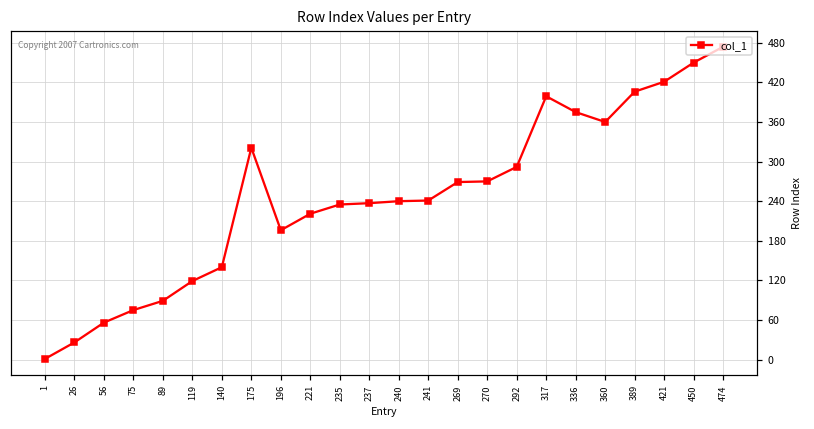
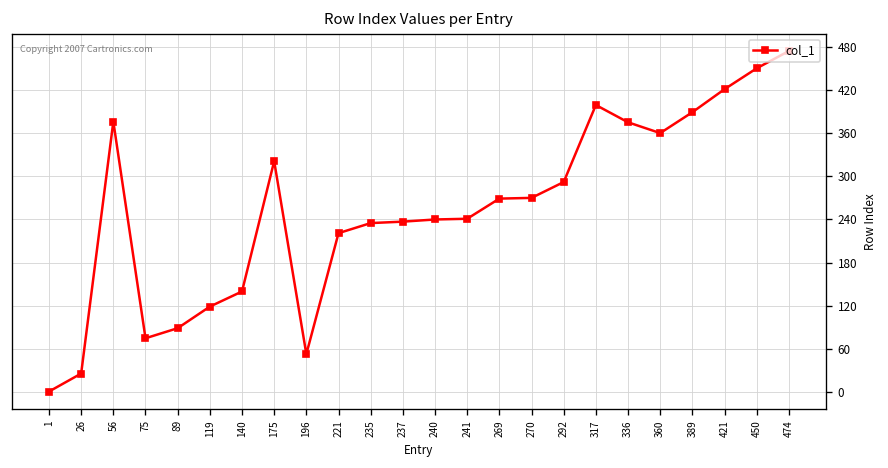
56: 60 -> 380
196: 200 -> 50
389: 410 -> 390
